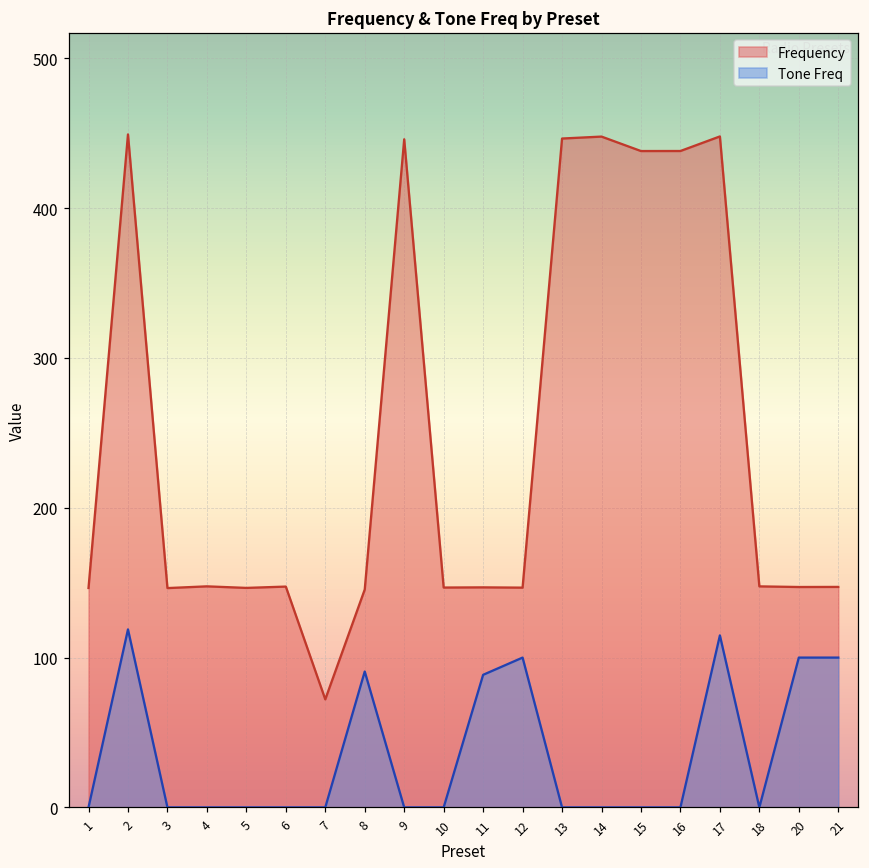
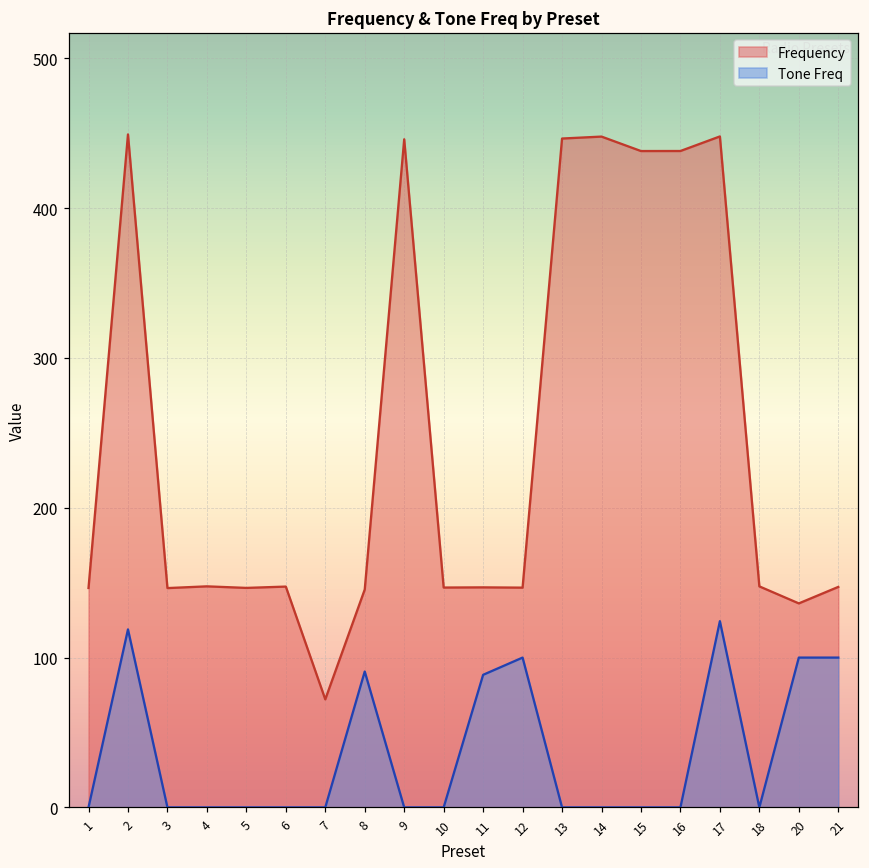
Tone Freq, 17: 115 -> 124
Frequency, 20: 147 -> 136
